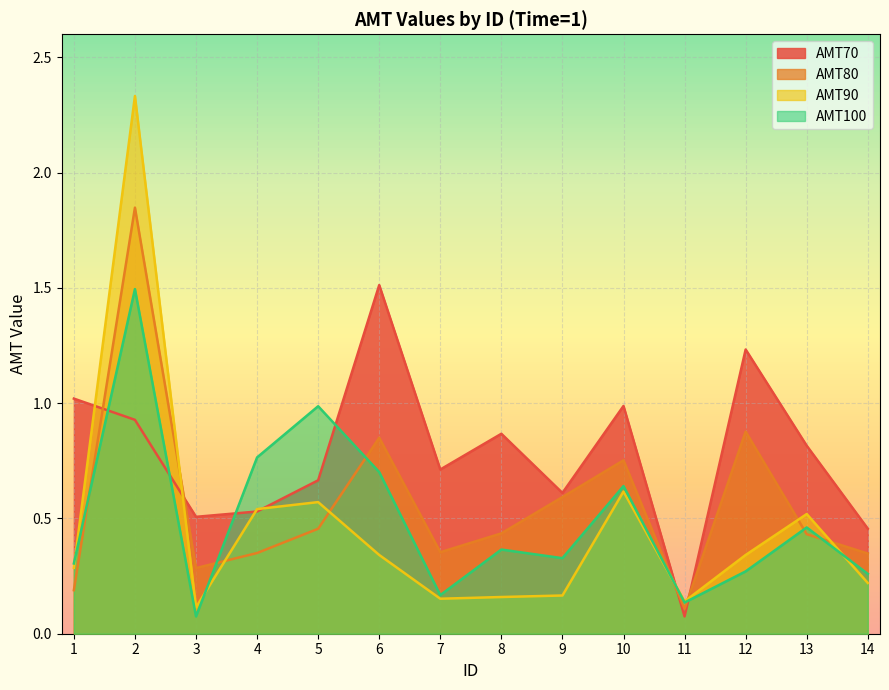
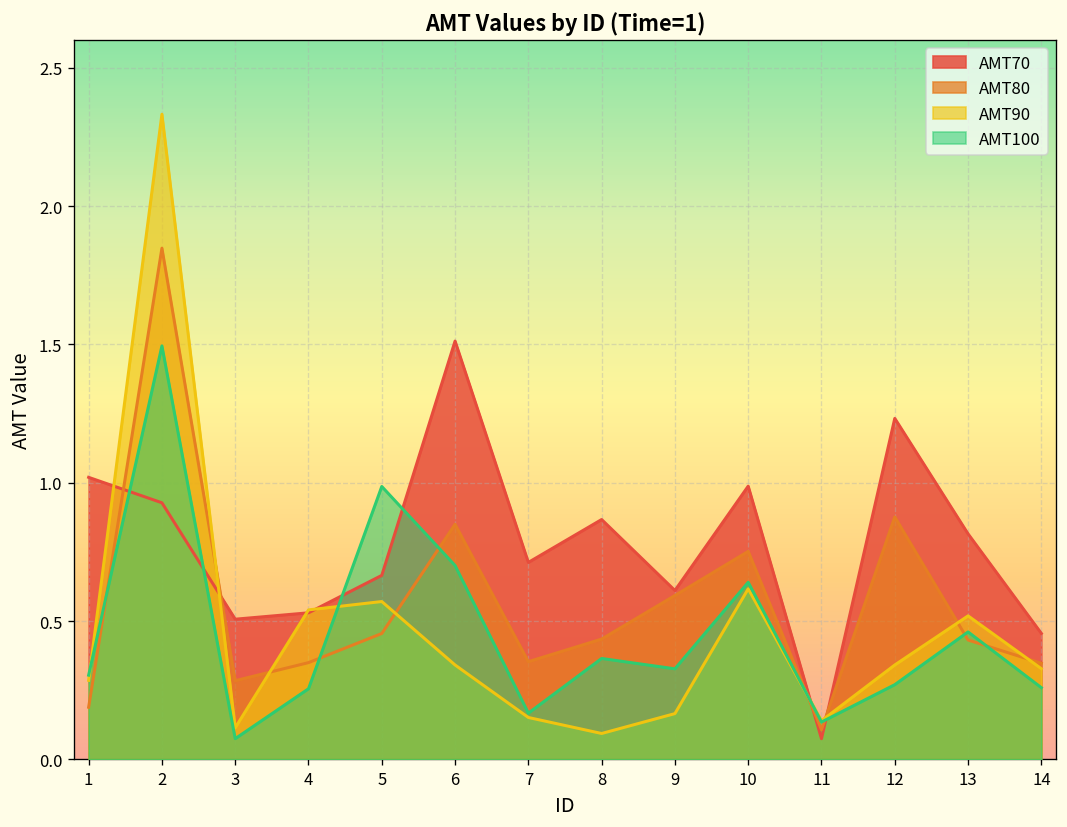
AMT100, 4: 0.76 -> 0.26
AMT90, 8: 0.16 -> 0.09
AMT90, 14: 0.22 -> 0.33
